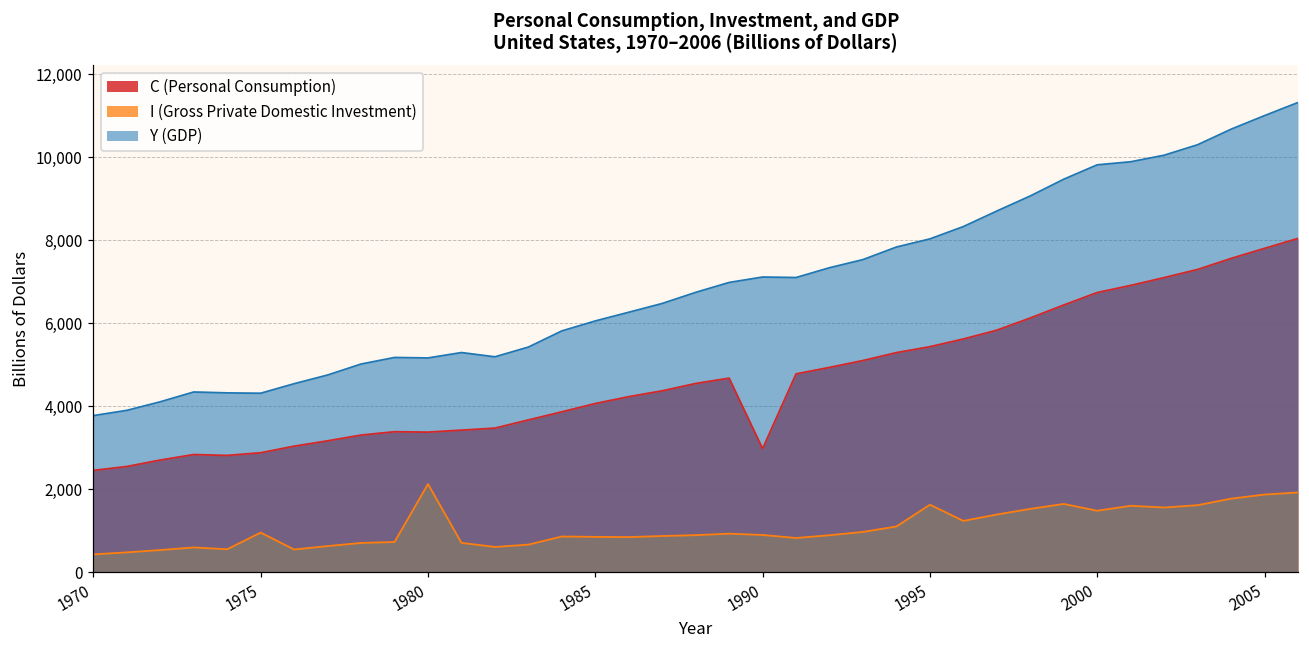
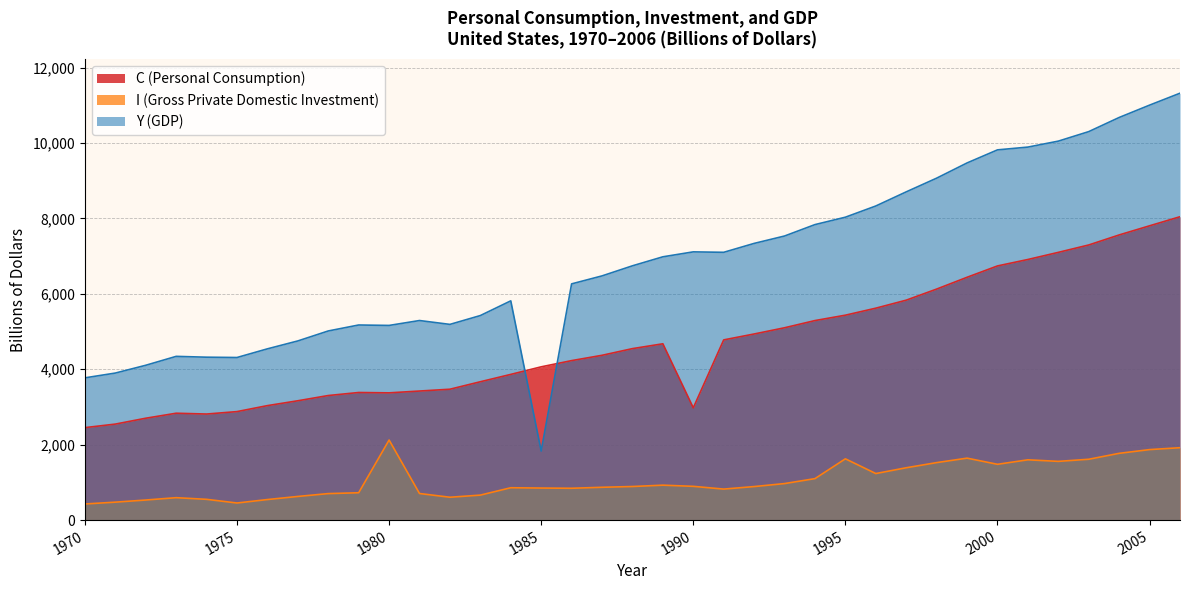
I (Gross Private Domestic Investment), 1975: 1,000 -> 500
Y (GDP), 1985: 6,100 -> 1,800
